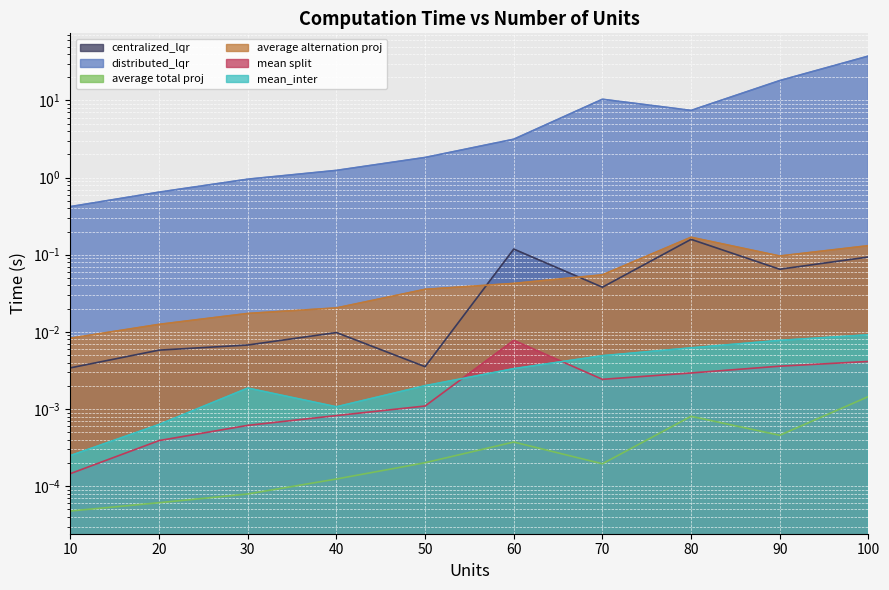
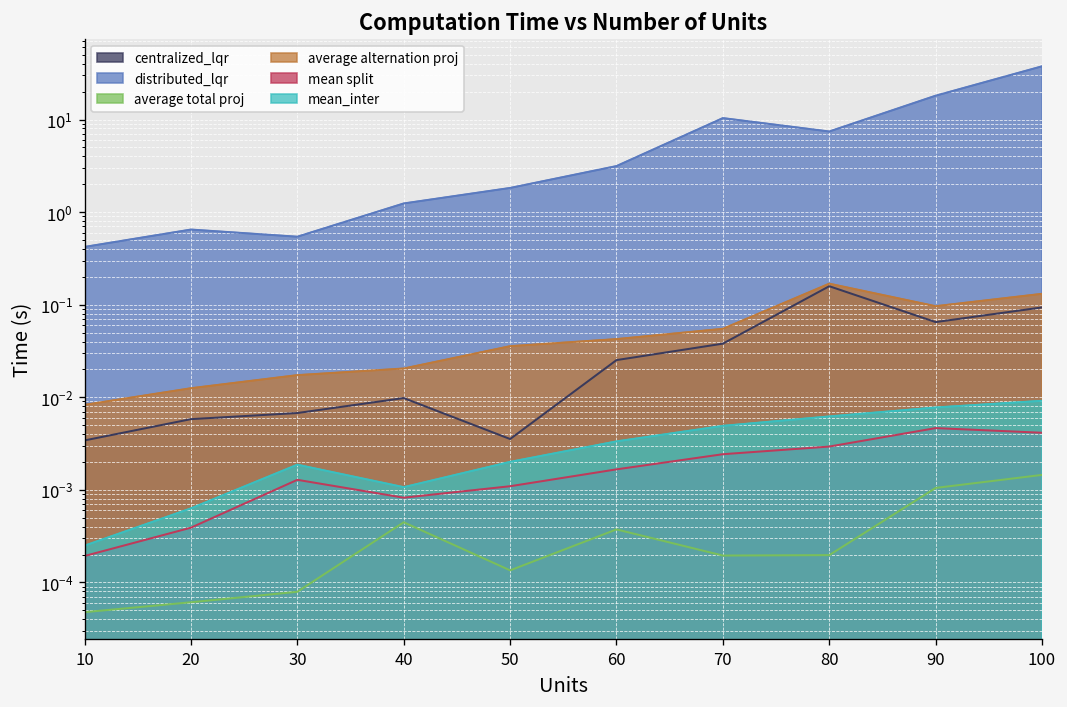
mean split, 10: 0.00015 -> 0.00019
distributed_lqr, 30: 1.0 -> 0.5
mean split, 30: 0.0006 -> 0.0013
average total proj, 40: 0.00012 -> 0.0004
average total proj, 50: 0.00020 -> 0.00013
centralized_lqr, 60: 0.12 -> 0.025
mean split, 60: 0.008 -> 0.0017
average total proj, 80: 0.0008 -> 0.00020
average total proj, 90: 0.0005 -> 0.0010
mean split, 90: 0.004 -> 0.005
